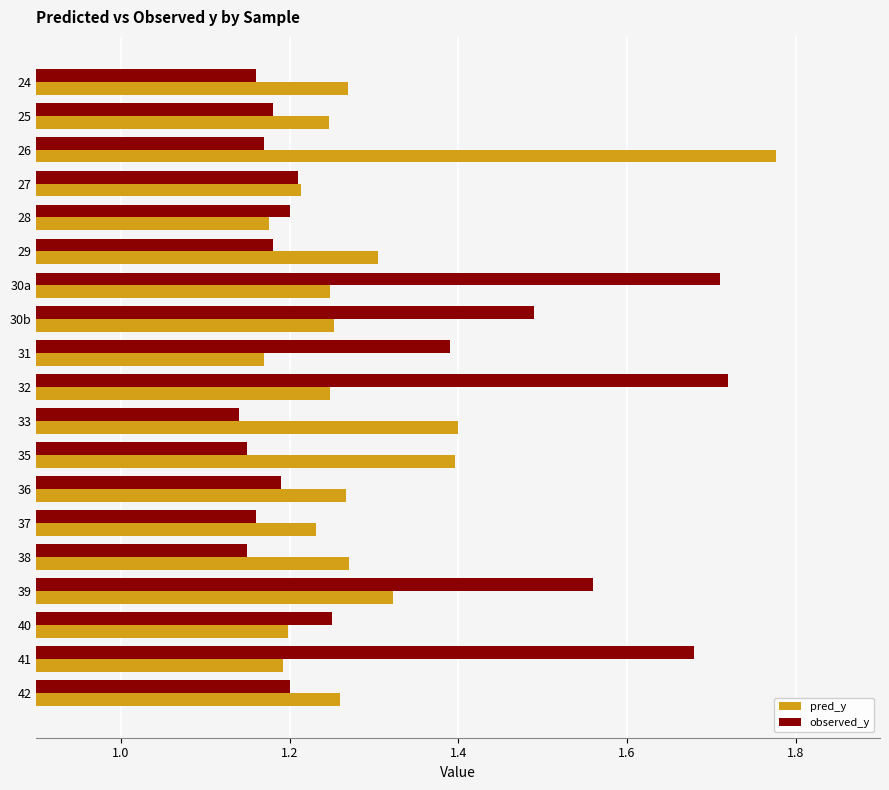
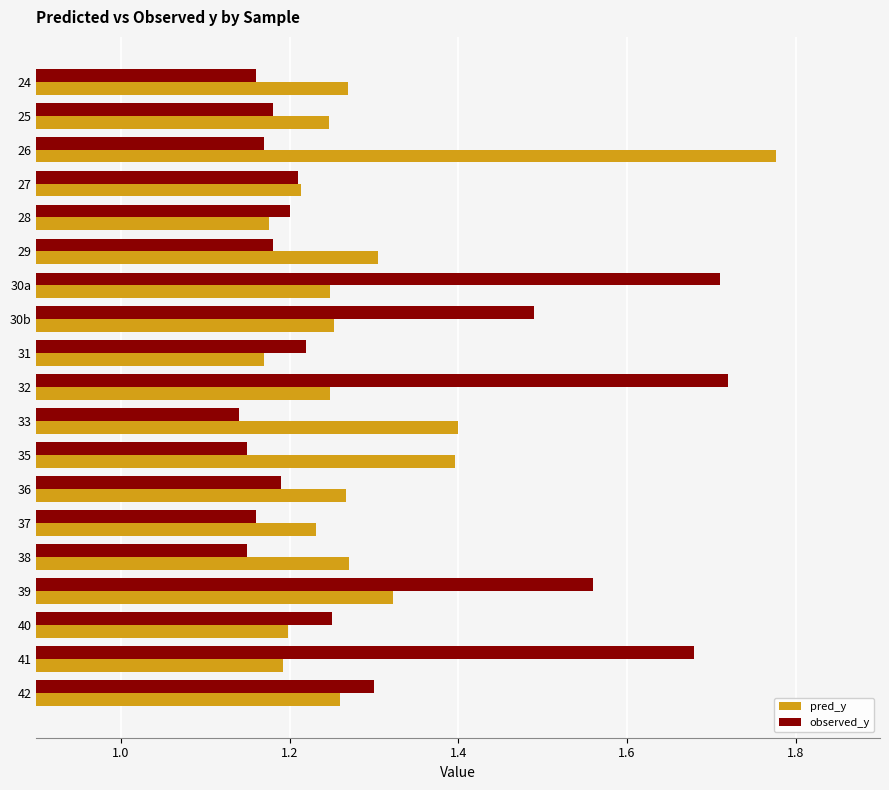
observed_y, 31: 1.39 -> 1.22
observed_y, 42: 1.2 -> 1.3
